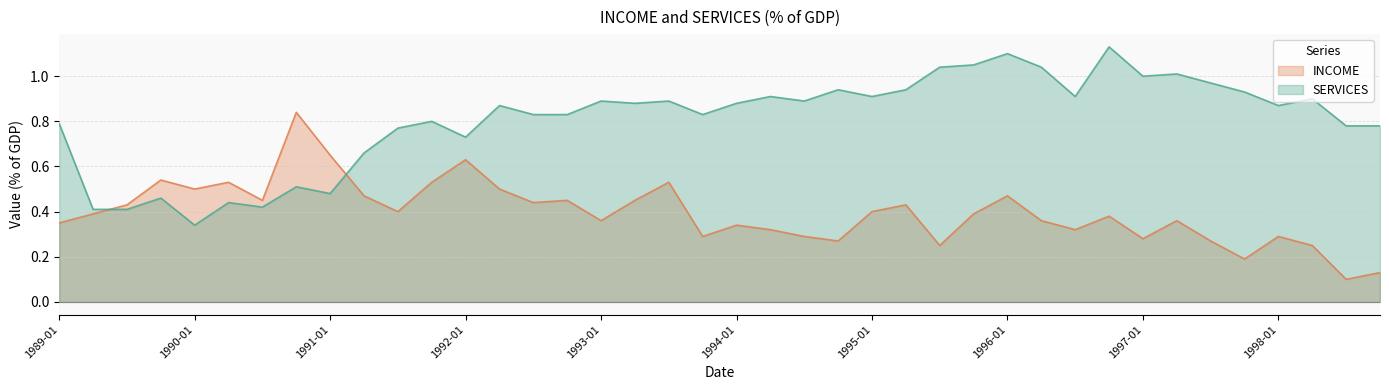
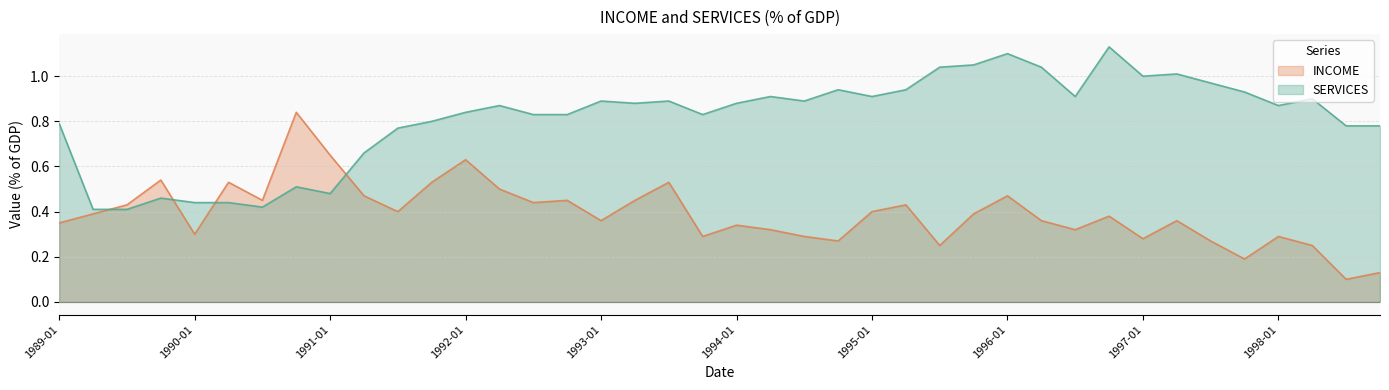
INCOME, 1990-01: 0.5 -> 0.3
SERVICES, 1990-01: 0.34 -> 0.44
SERVICES, 1992-01: 0.73 -> 0.84
